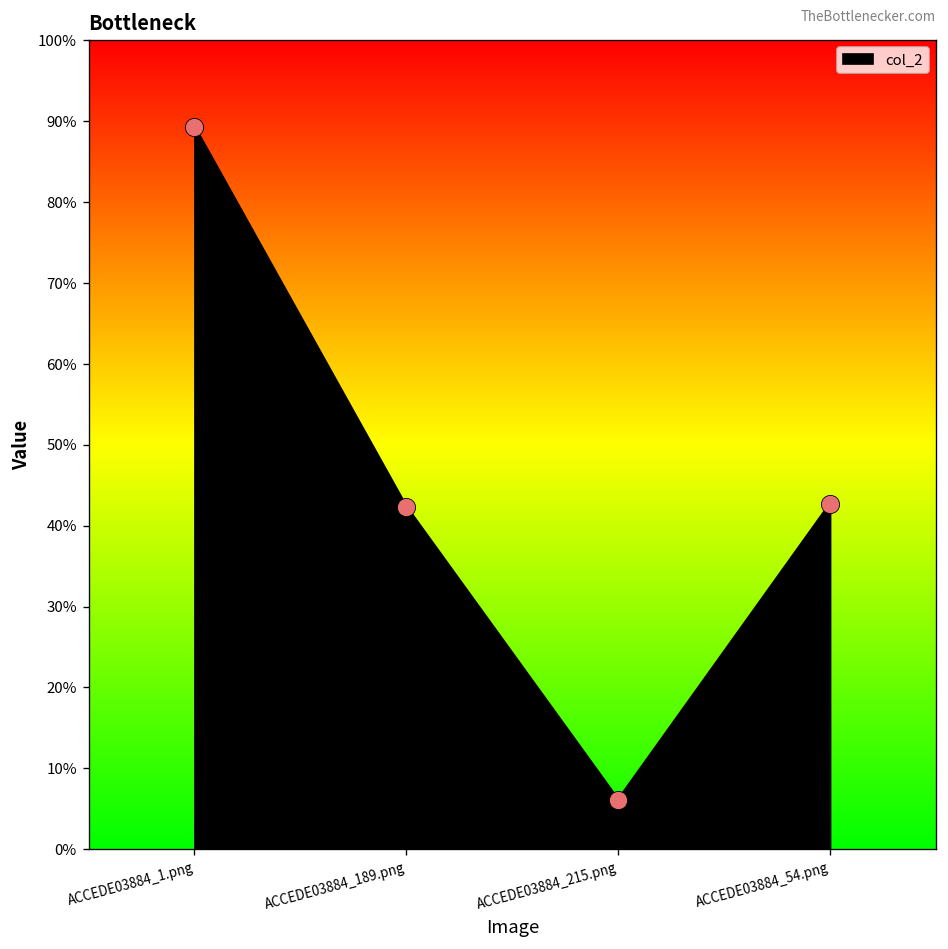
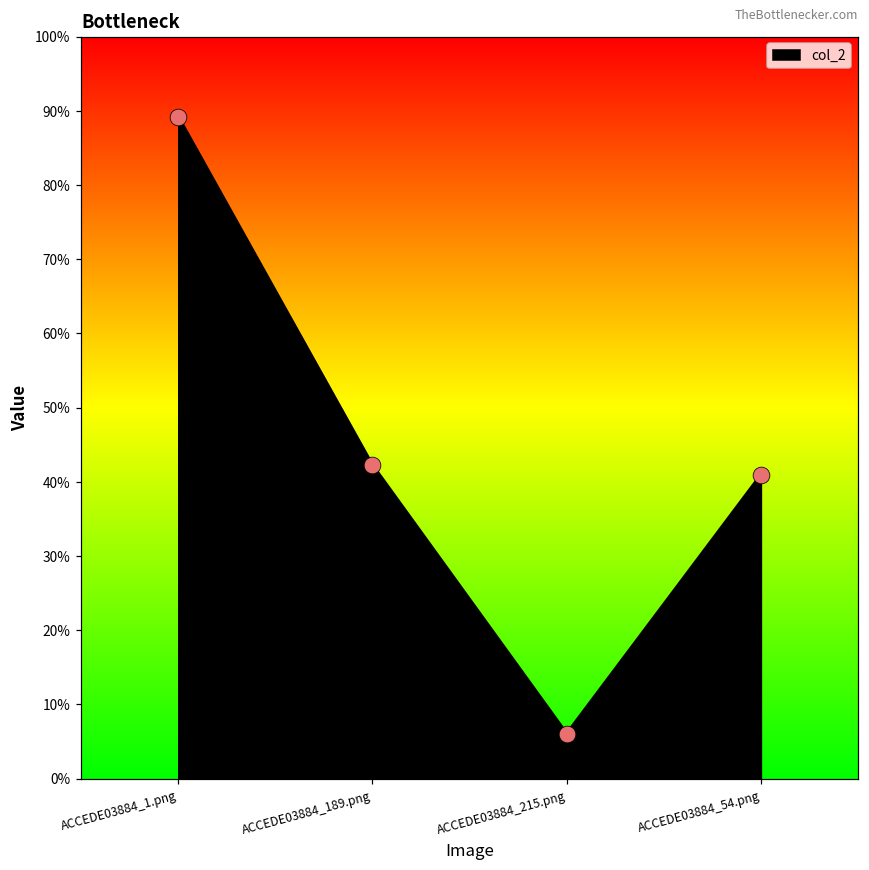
ACCEDE03884_54.png: 43% -> 41%
